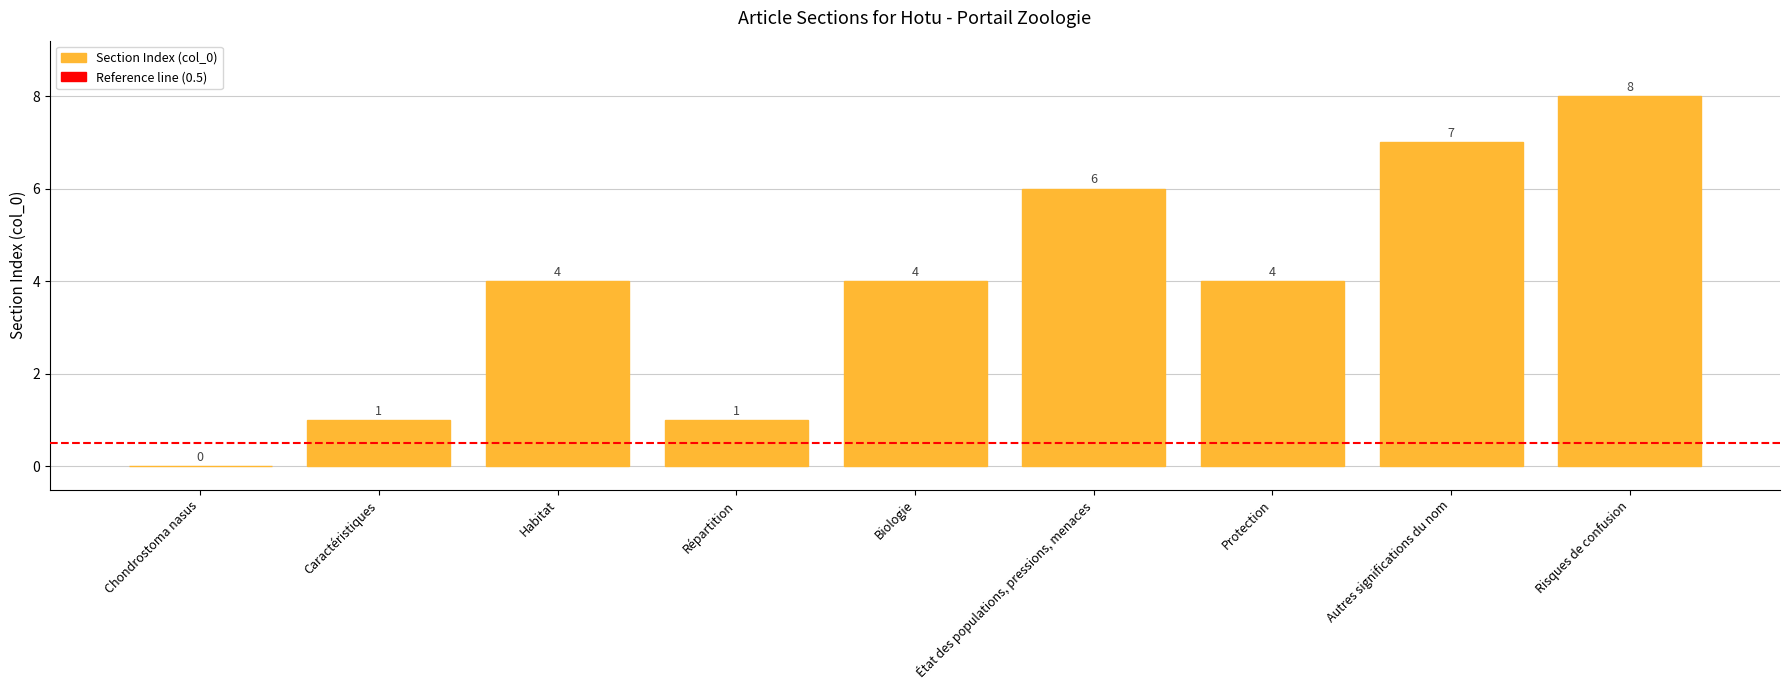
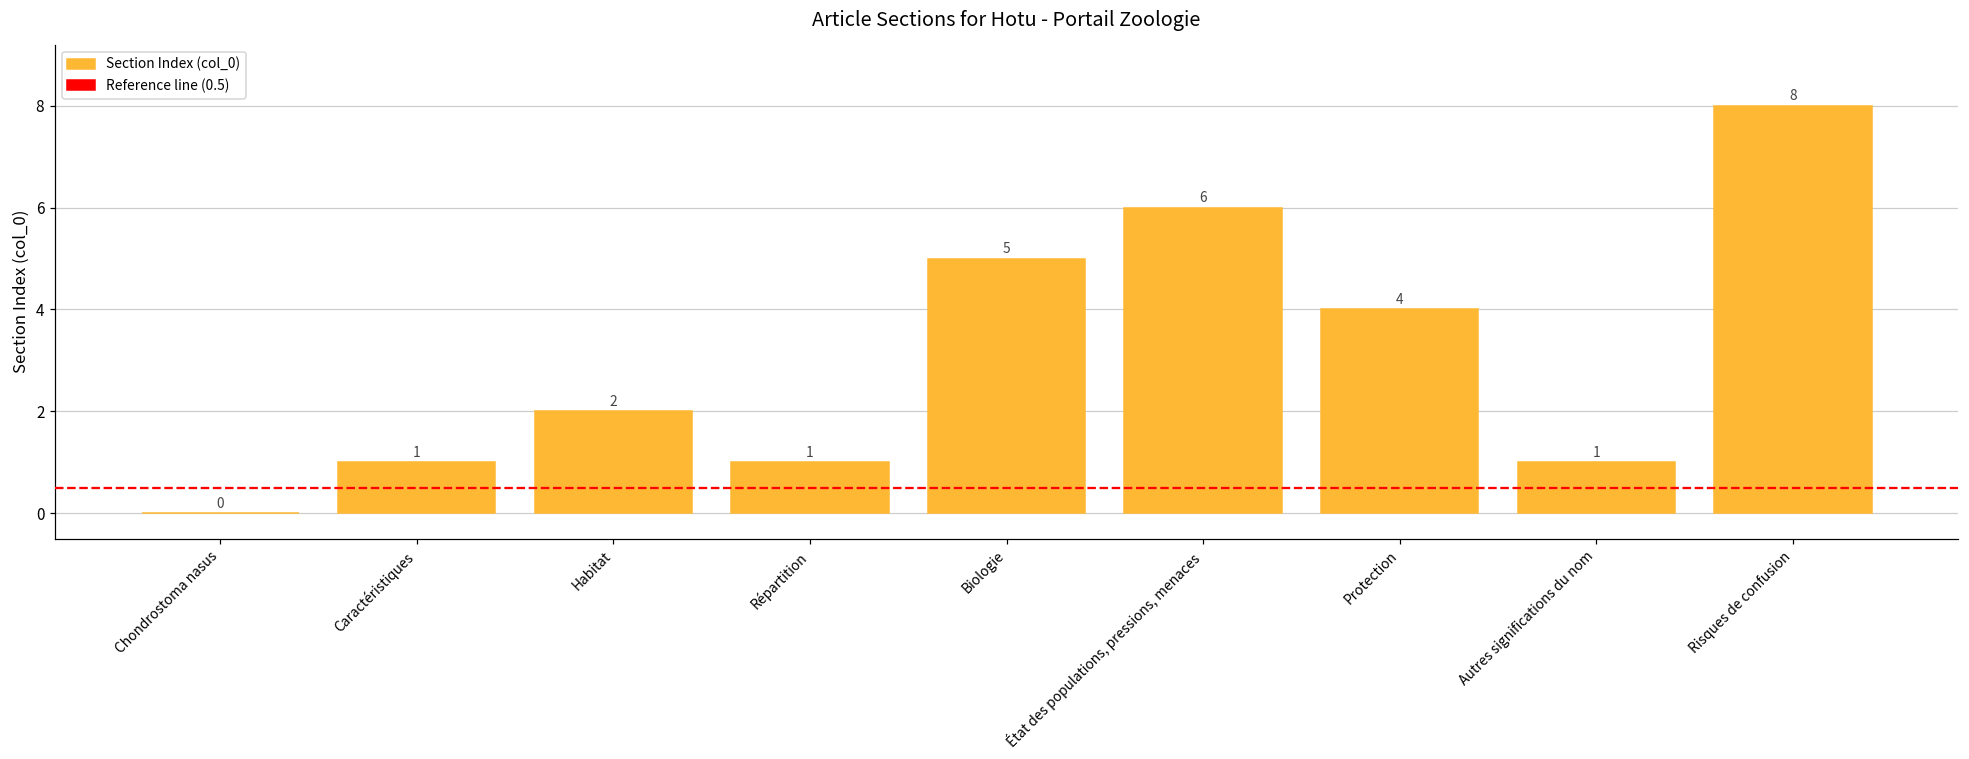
Habitat: 4 -> 2
Biologie: 4 -> 5
Autres significations du nom: 7 -> 1
